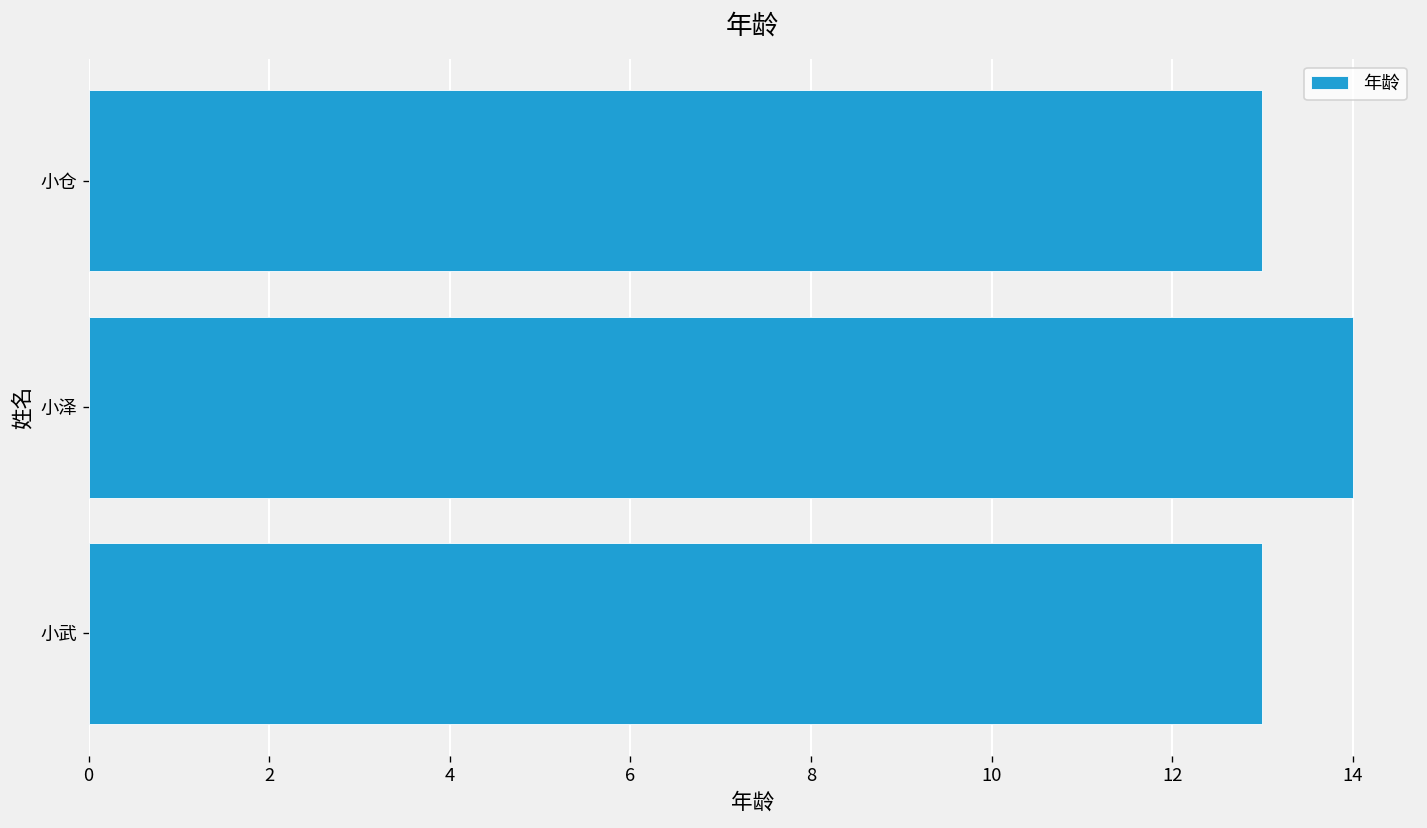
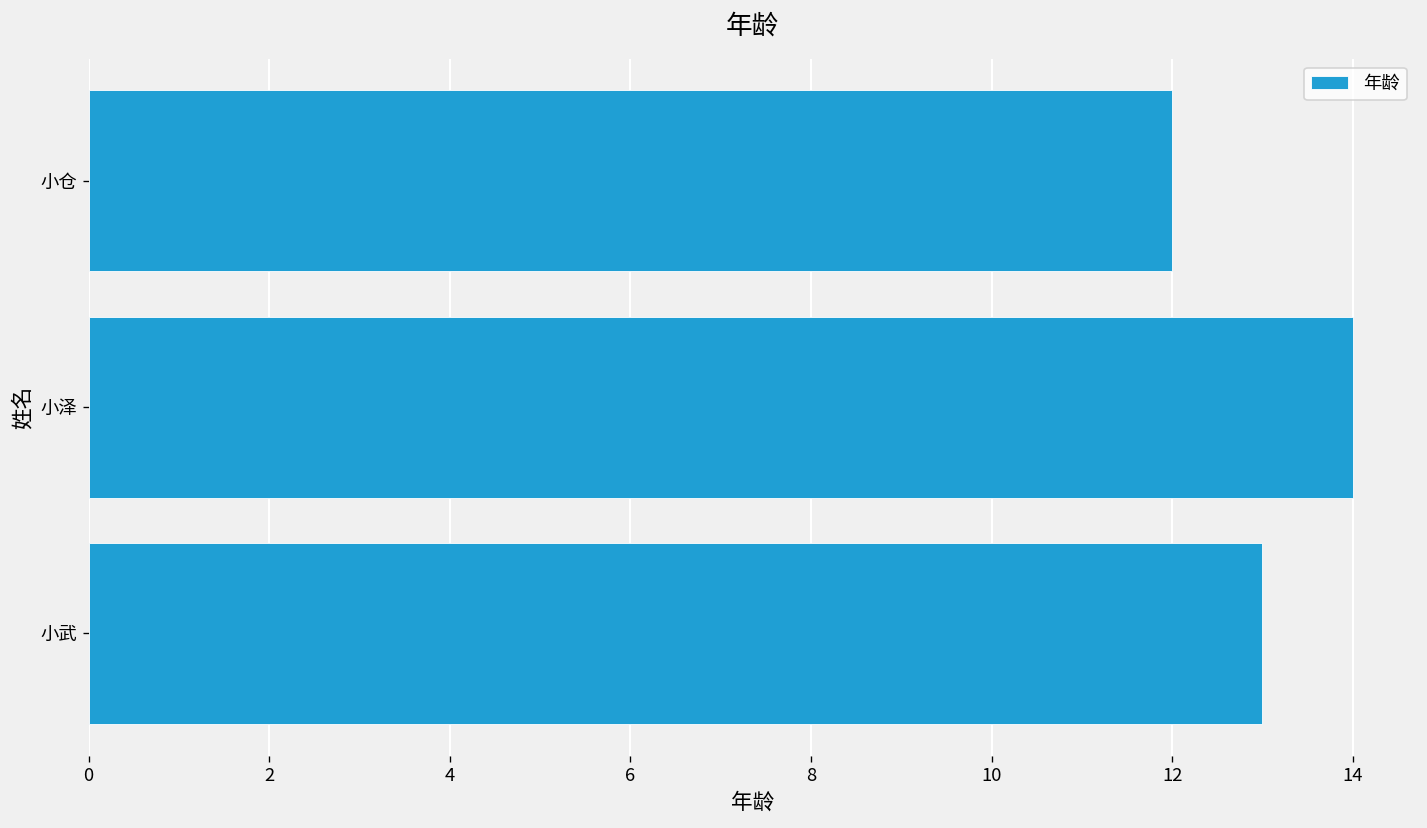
小仓: 13 -> 12
